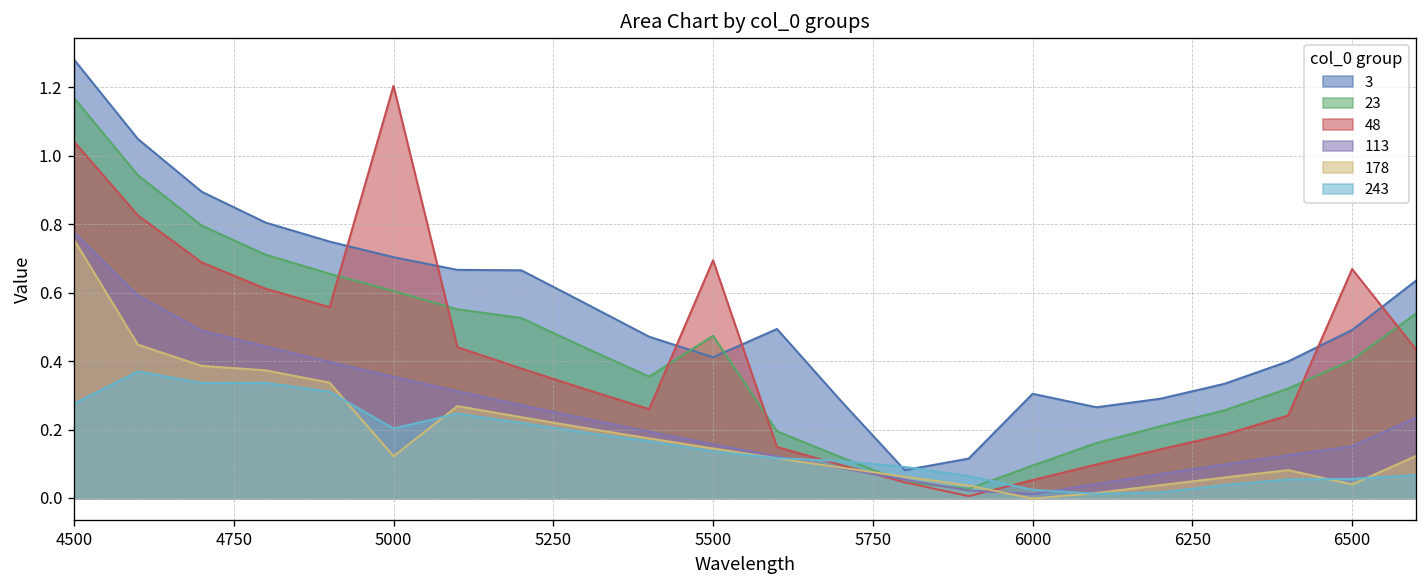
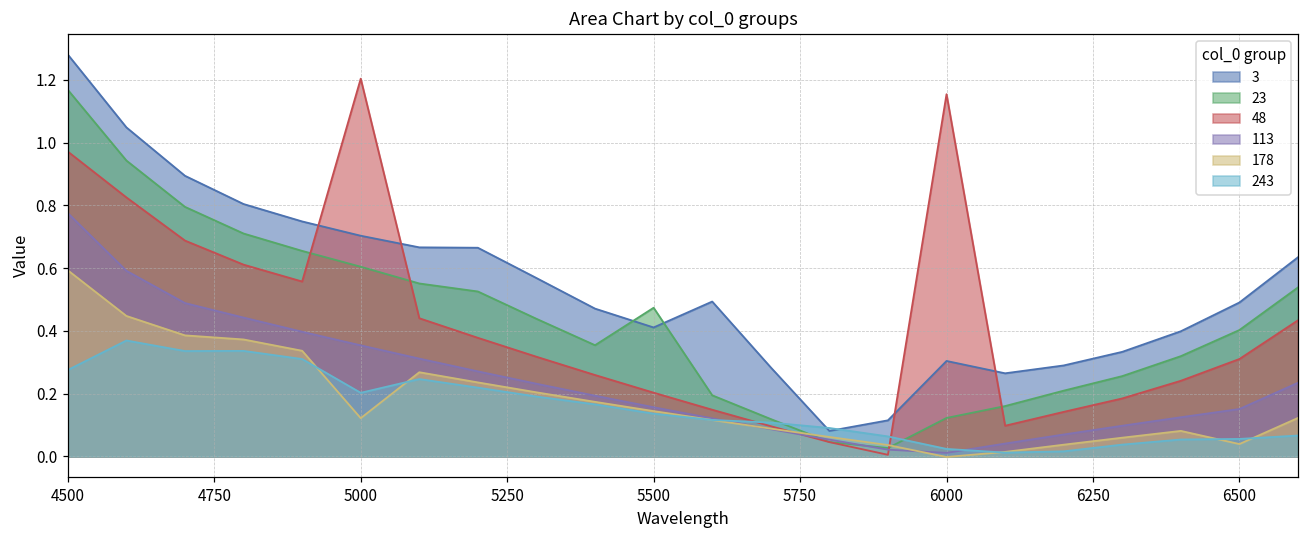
48, 4500: 1.04 -> 0.97
178, 4500: 0.75 -> 0.59
48, 5500: 0.69 -> 0.20
23, 6000: 0.09 -> 0.12
48, 6000: 0.05 -> 1.15
48, 6500: 0.67 -> 0.31
